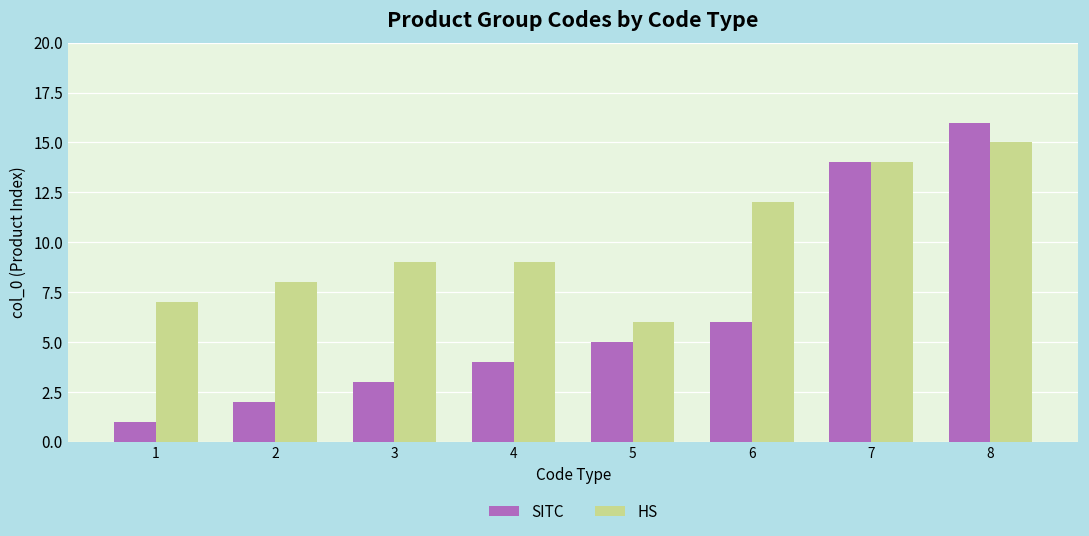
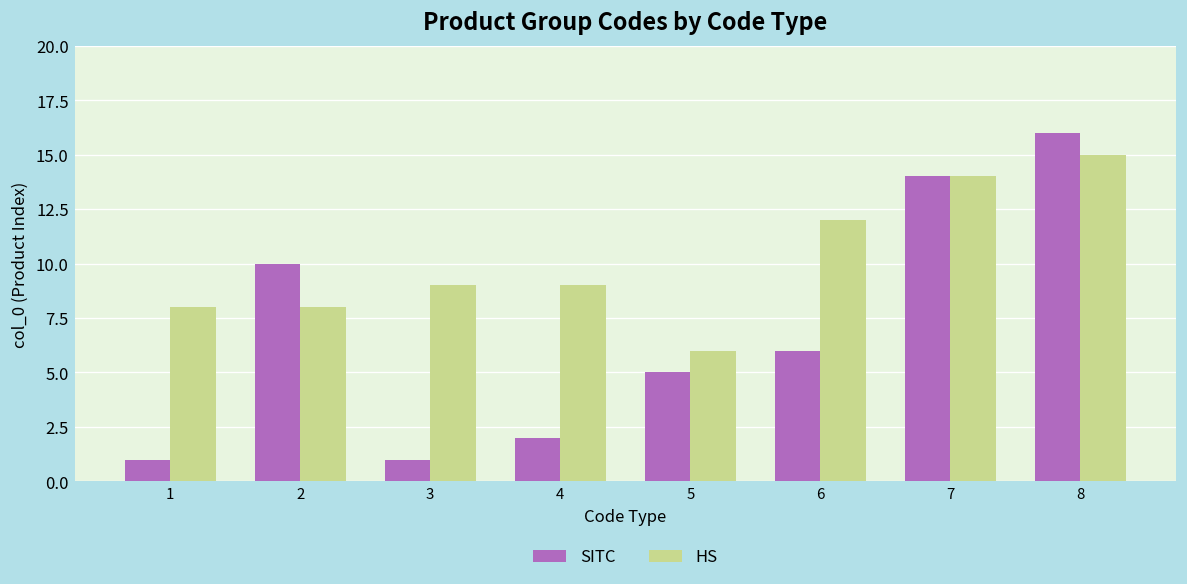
HS, 1: 7 -> 8
SITC, 2: 2 -> 10
SITC, 3: 3 -> 1
SITC, 4: 4 -> 2
